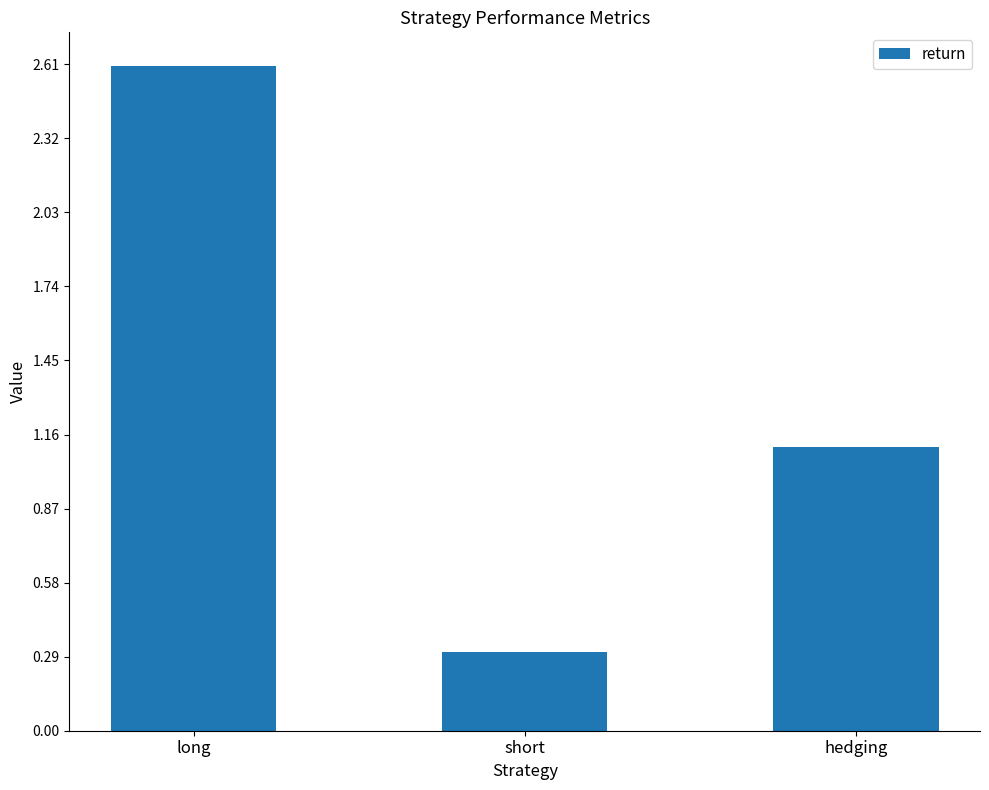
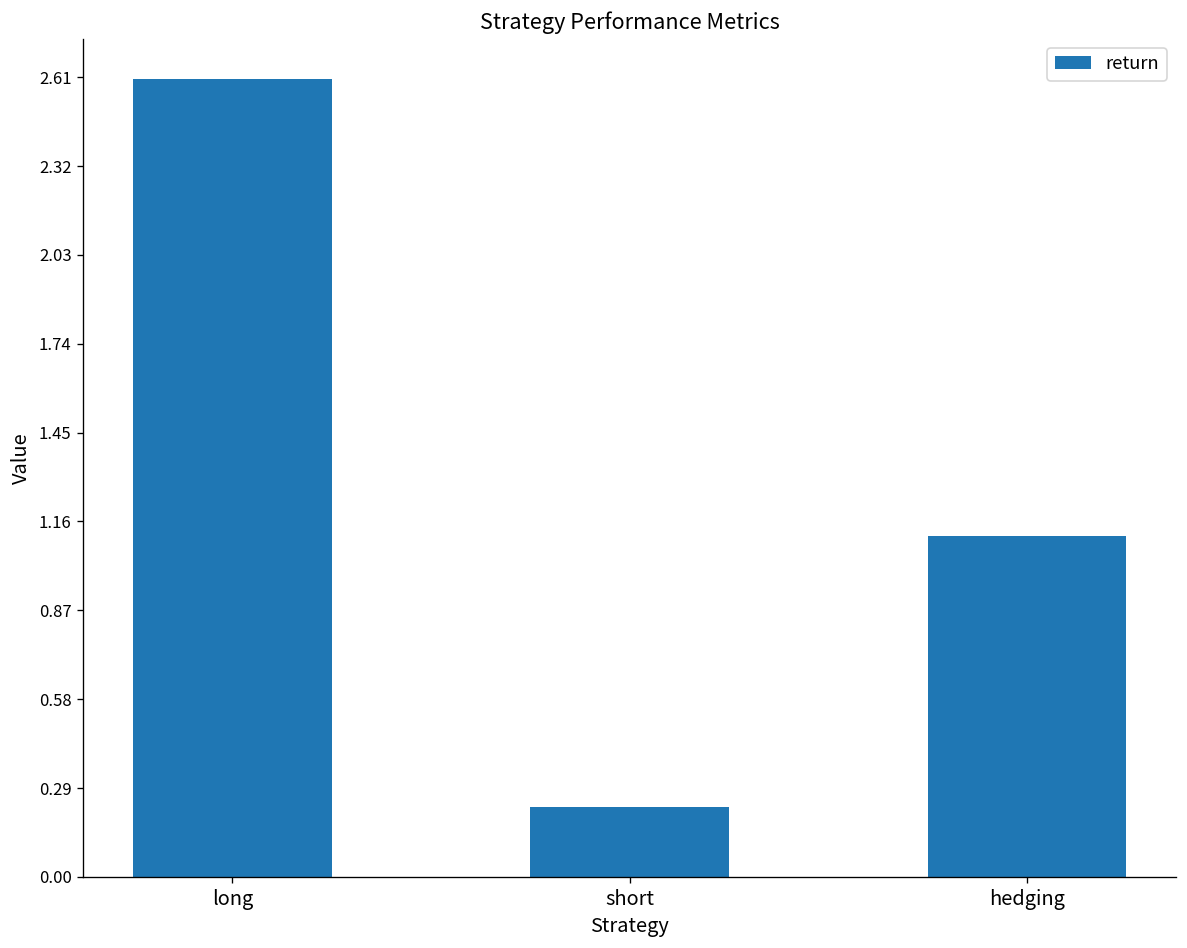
short: 0.31 -> 0.23
